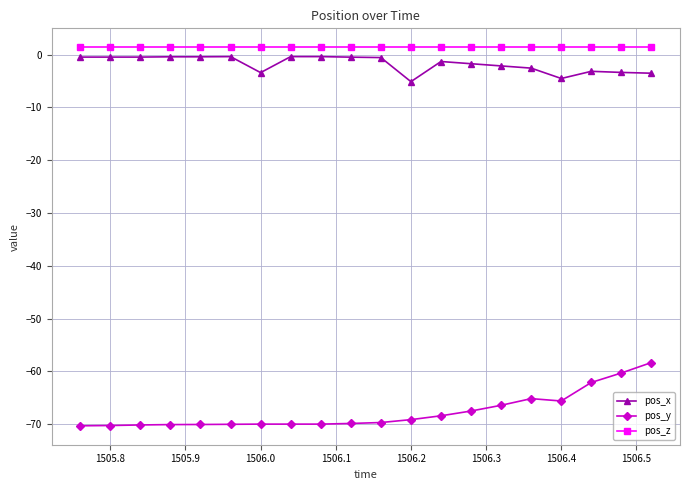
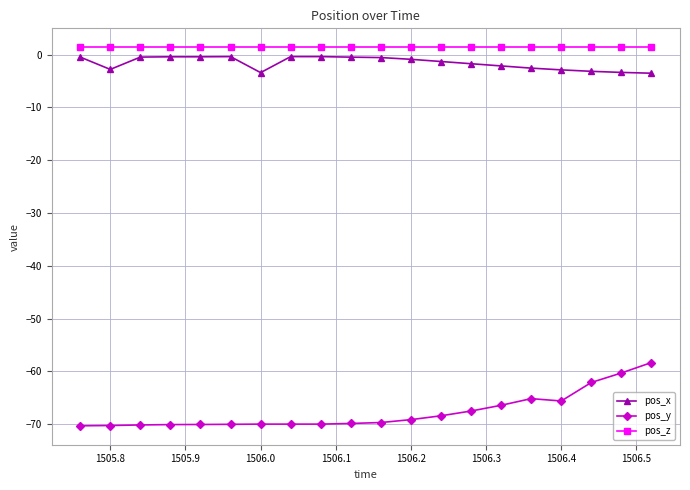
pos_x, 1505.8: 0 -> -3
pos_x, 1506.2: -5 -> -1
pos_x, 1506.4: -5 -> -3
